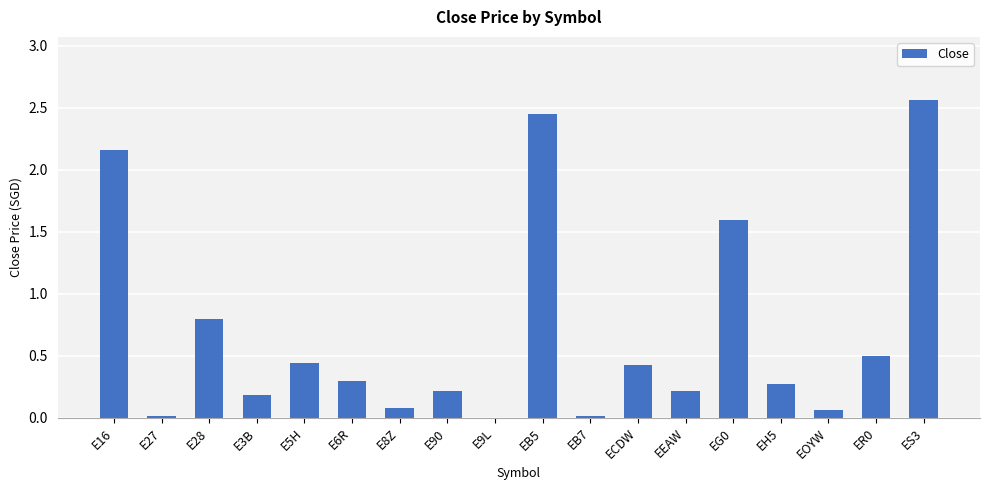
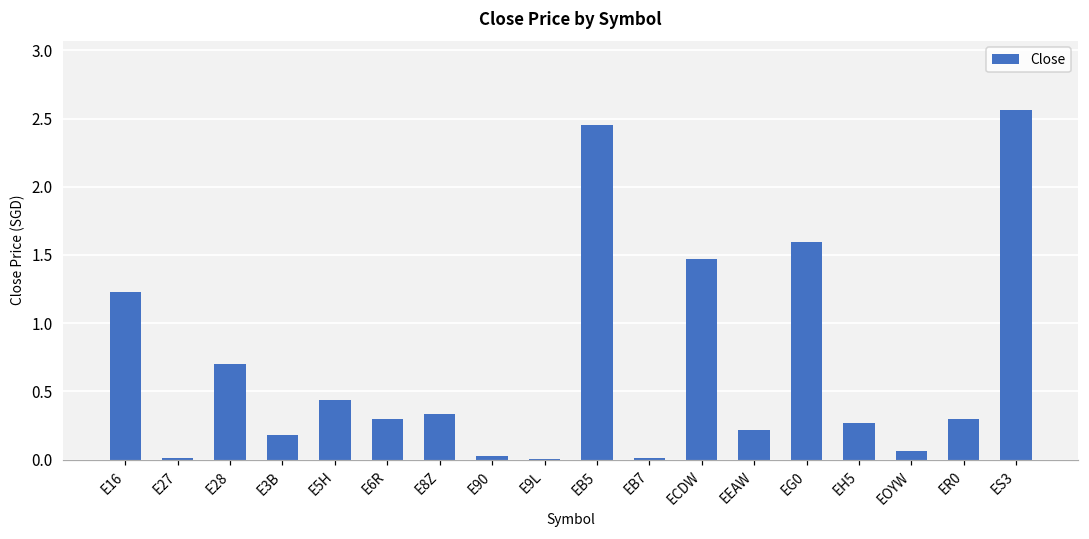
E16: 2.16 -> 1.23
E28: 0.8 -> 0.7
E8Z: 0.08 -> 0.34
E90: 0.22 -> 0.03
ECDW: 0.43 -> 1.47
ER0: 0.5 -> 0.3
